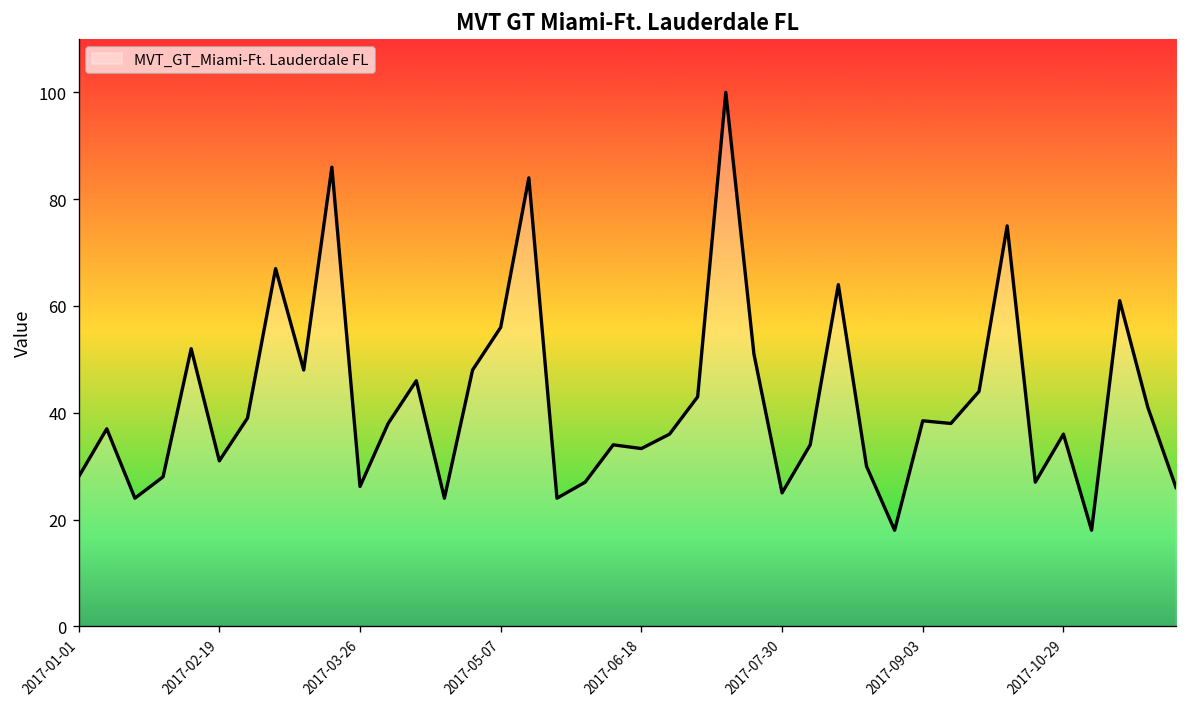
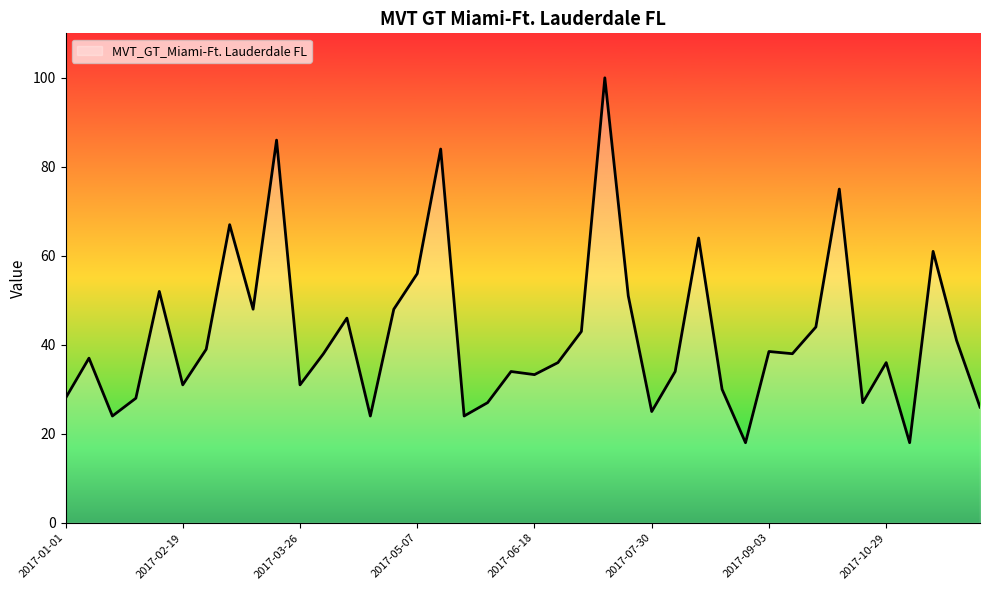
2017-03-26: 26 -> 31
